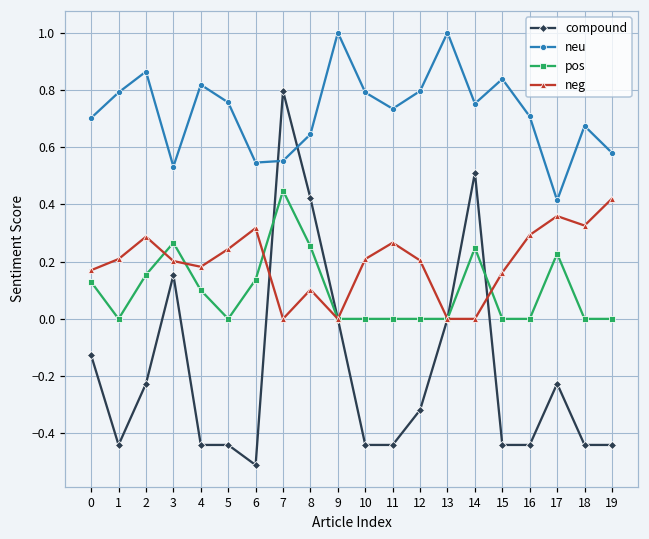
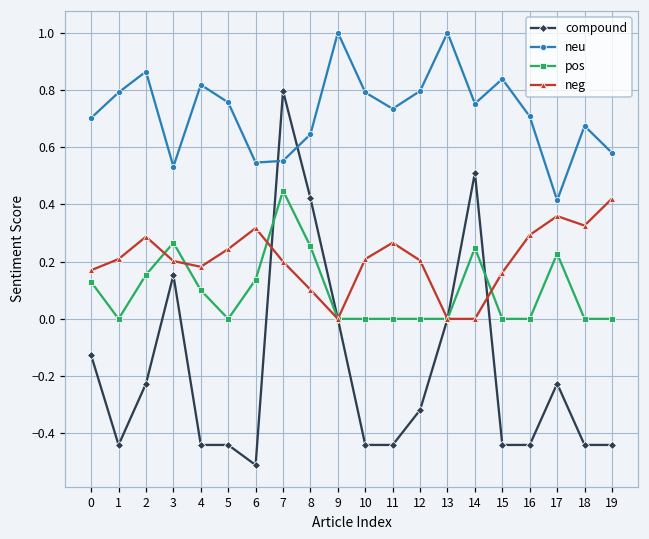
neg, 7: 0.0 -> 0.2
